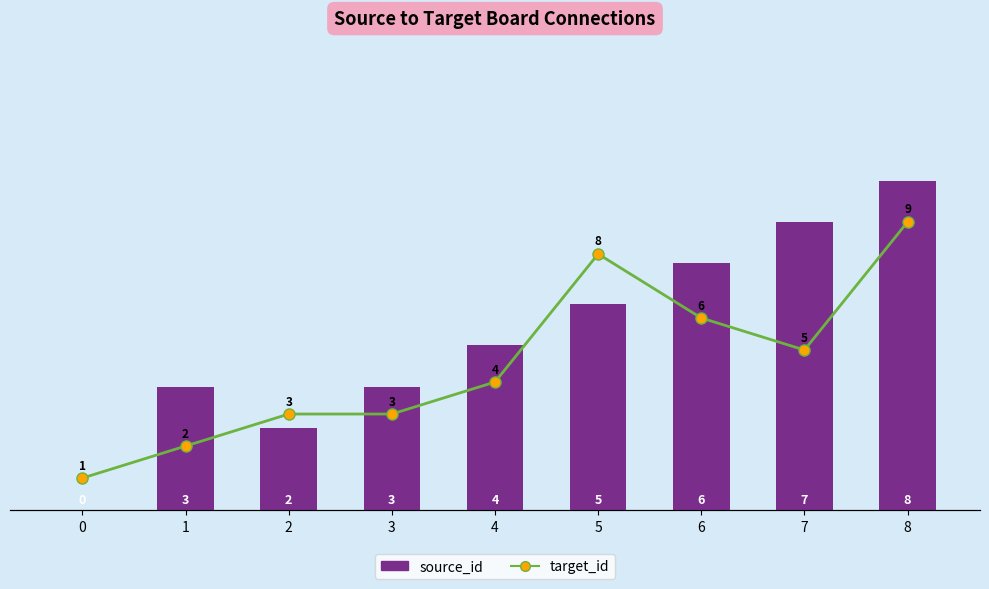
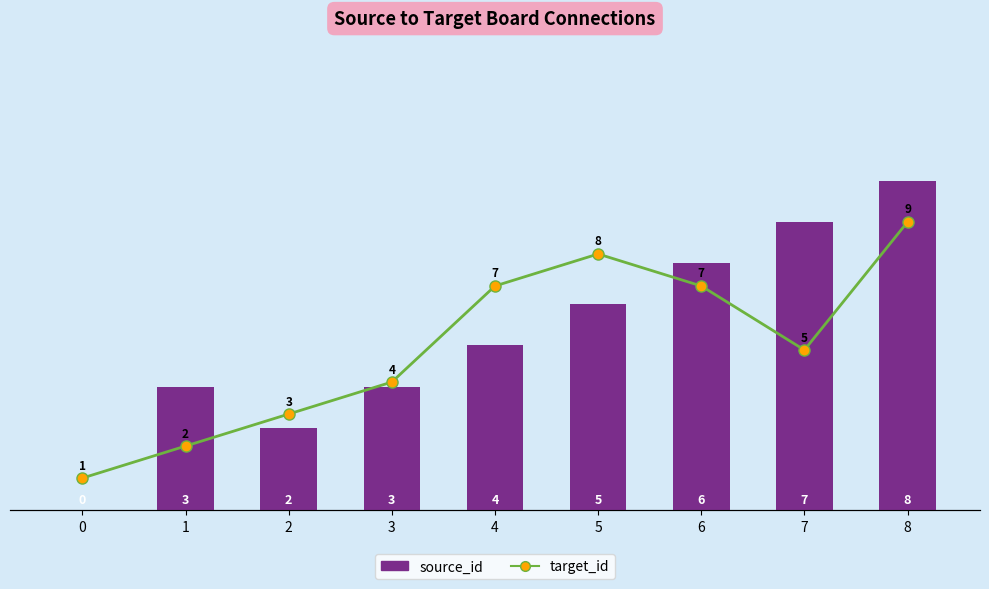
target_id, 3: 3 -> 4
target_id, 4: 4 -> 7
target_id, 6: 6 -> 7
